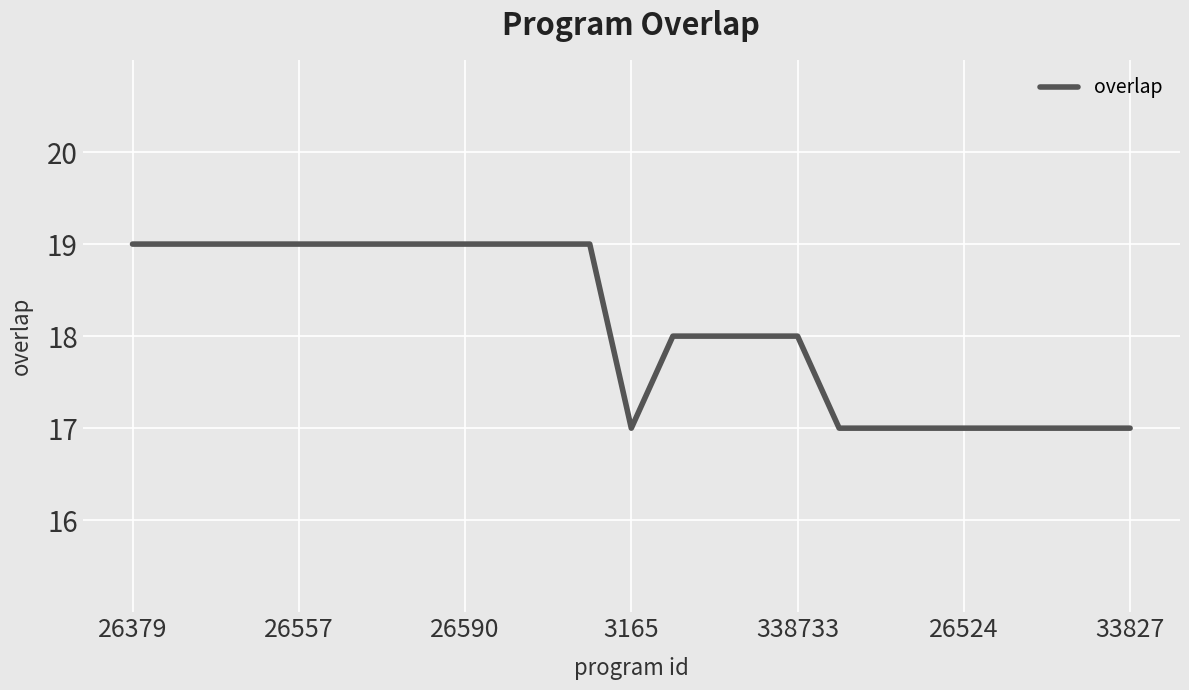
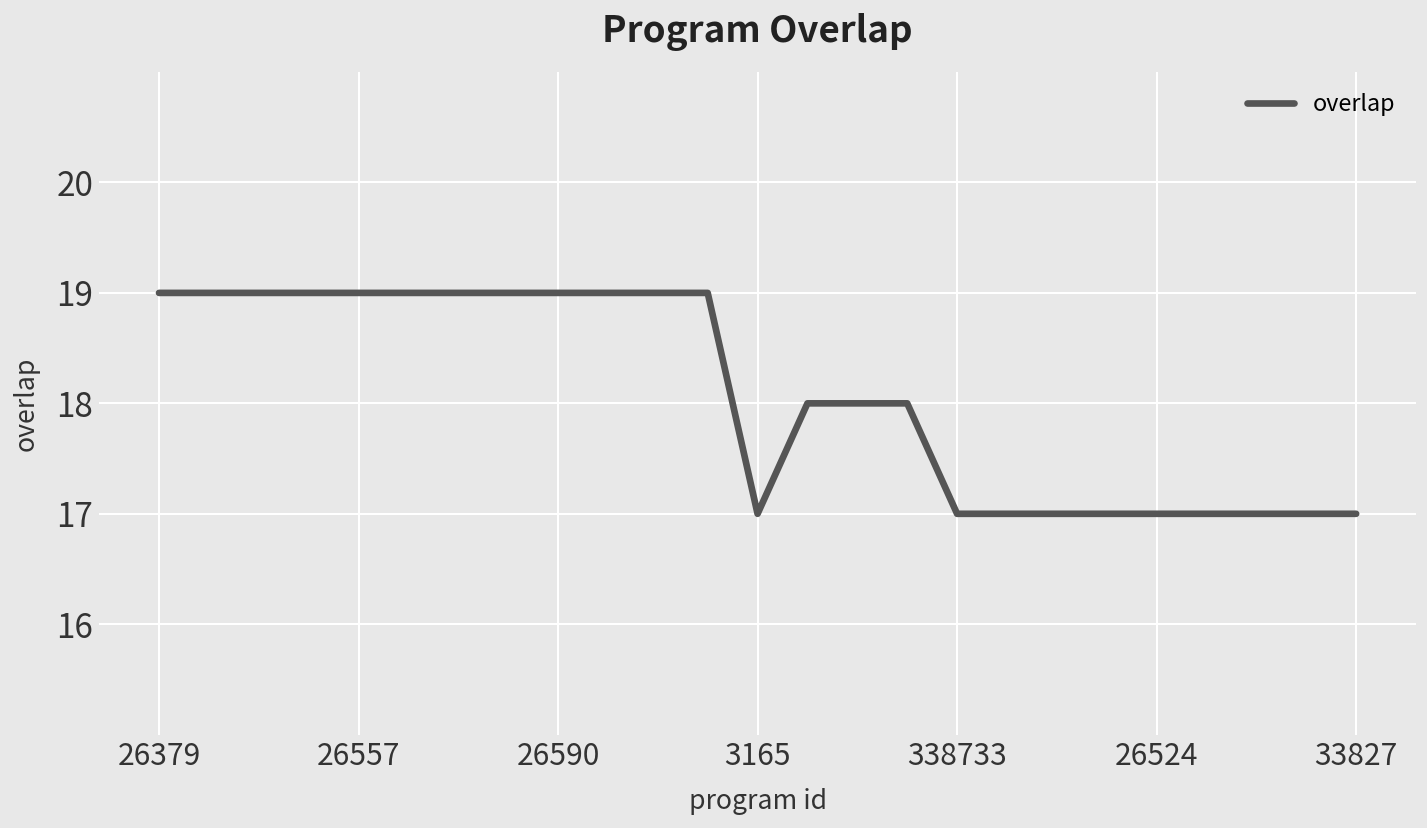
338733: 18 -> 17
